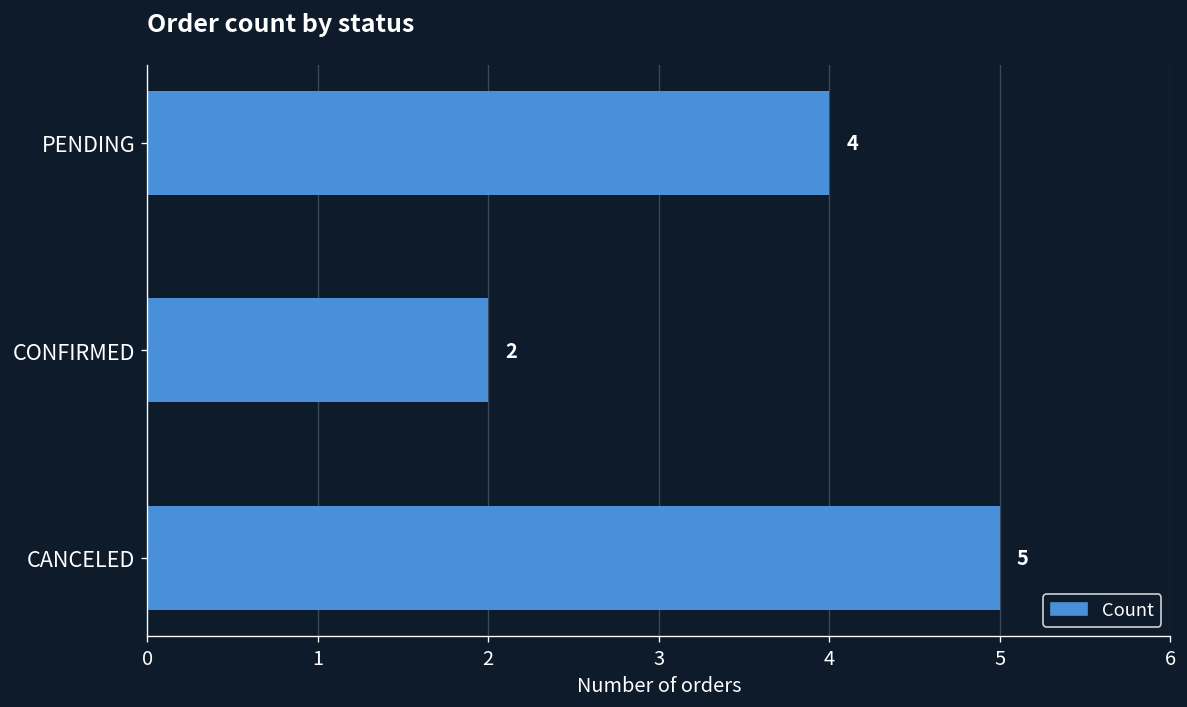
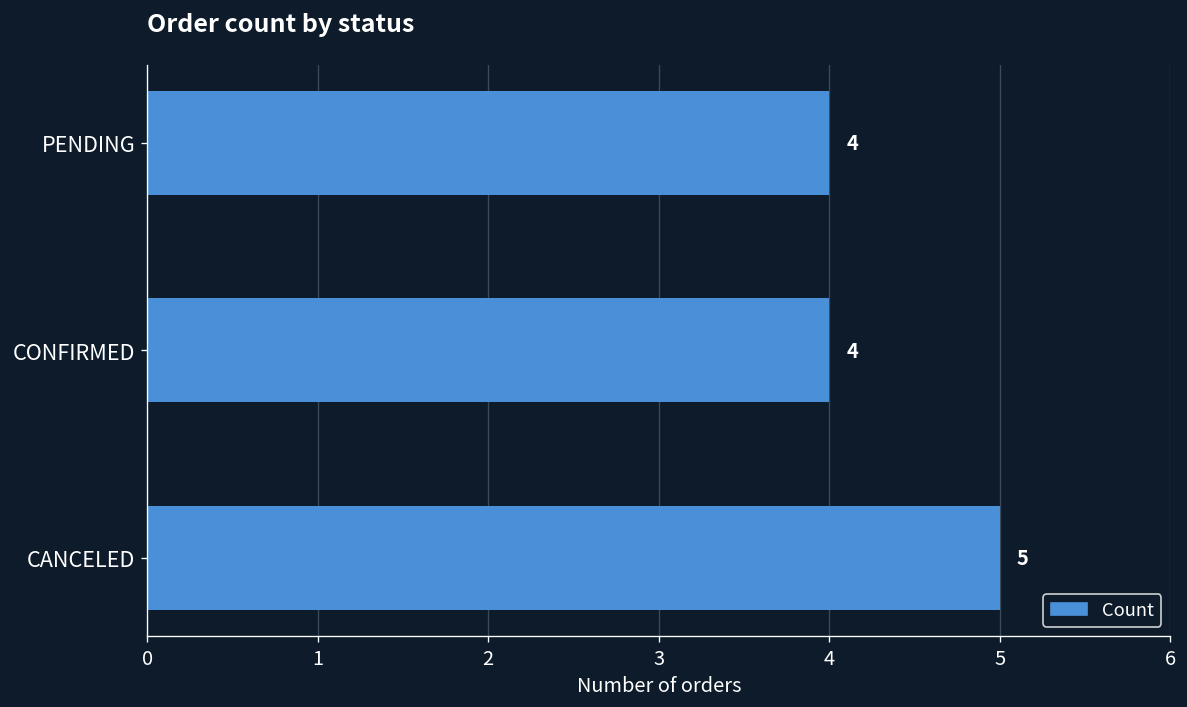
CONFIRMED: 2 -> 4
